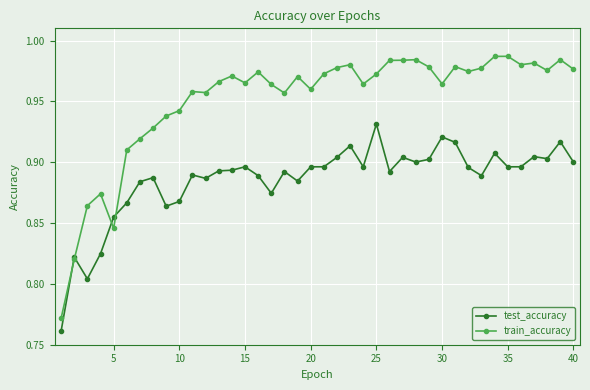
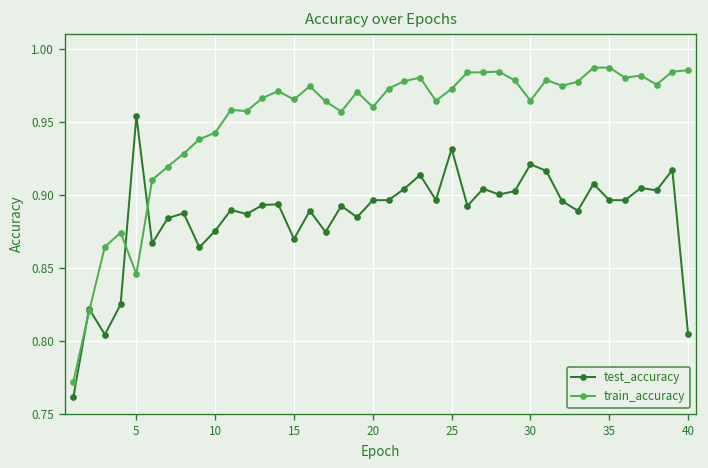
test_accuracy, 5: 0.855 -> 0.954
test_accuracy, 10: 0.868 -> 0.875
test_accuracy, 15: 0.896 -> 0.870
test_accuracy, 40: 0.900 -> 0.804
train_accuracy, 40: 0.976 -> 0.985
